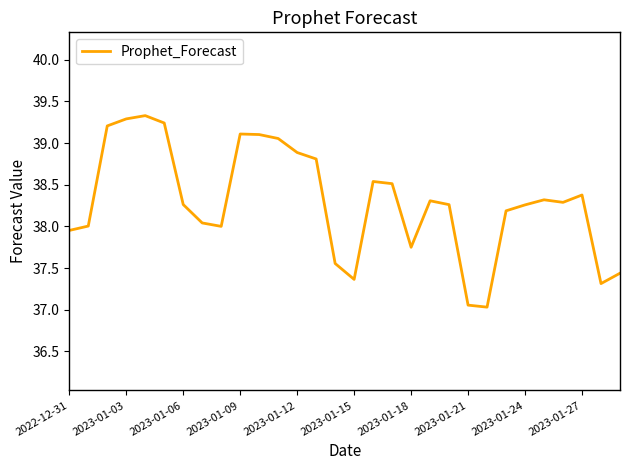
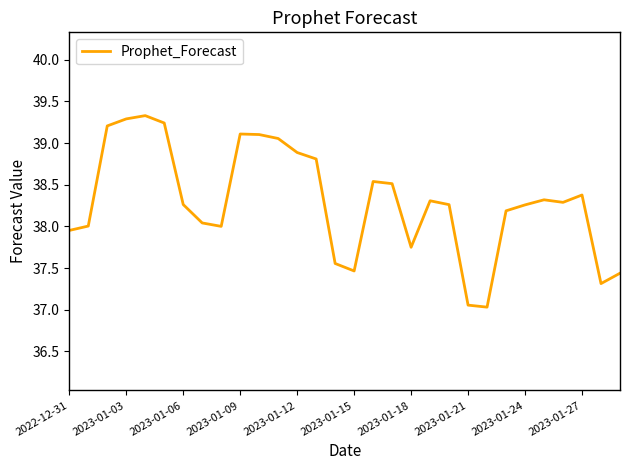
2023-01-15: 37.4 -> 37.5
